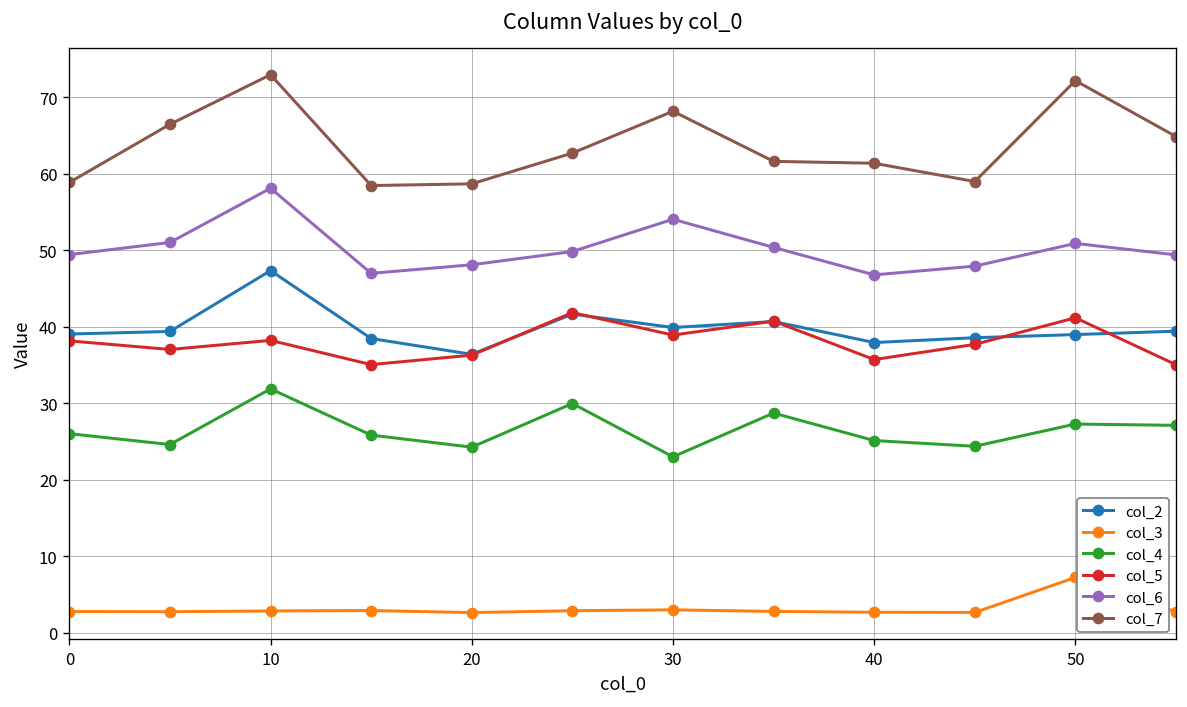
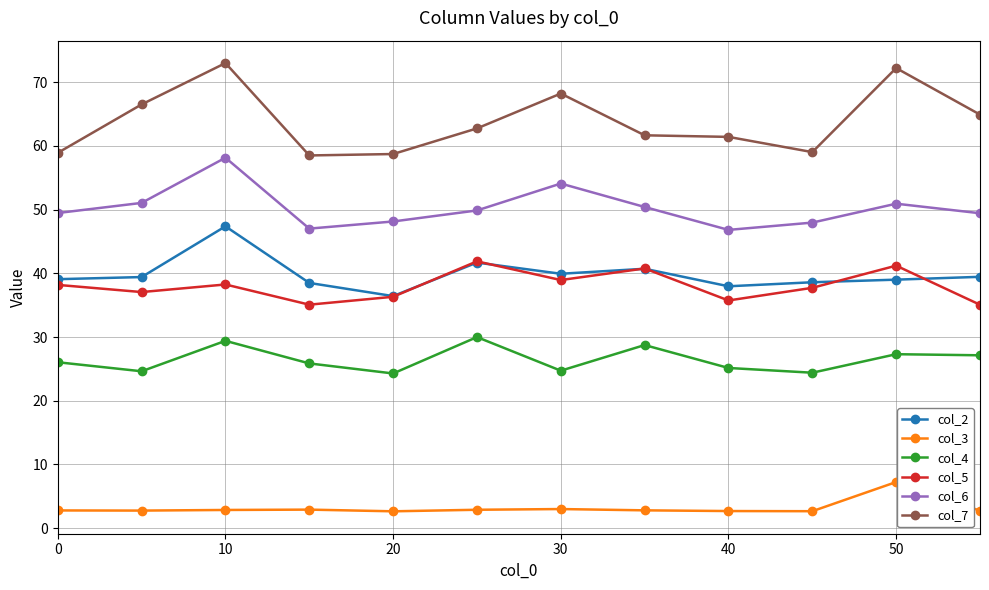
col_4, 10: 32 -> 29
col_4, 30: 23 -> 25
